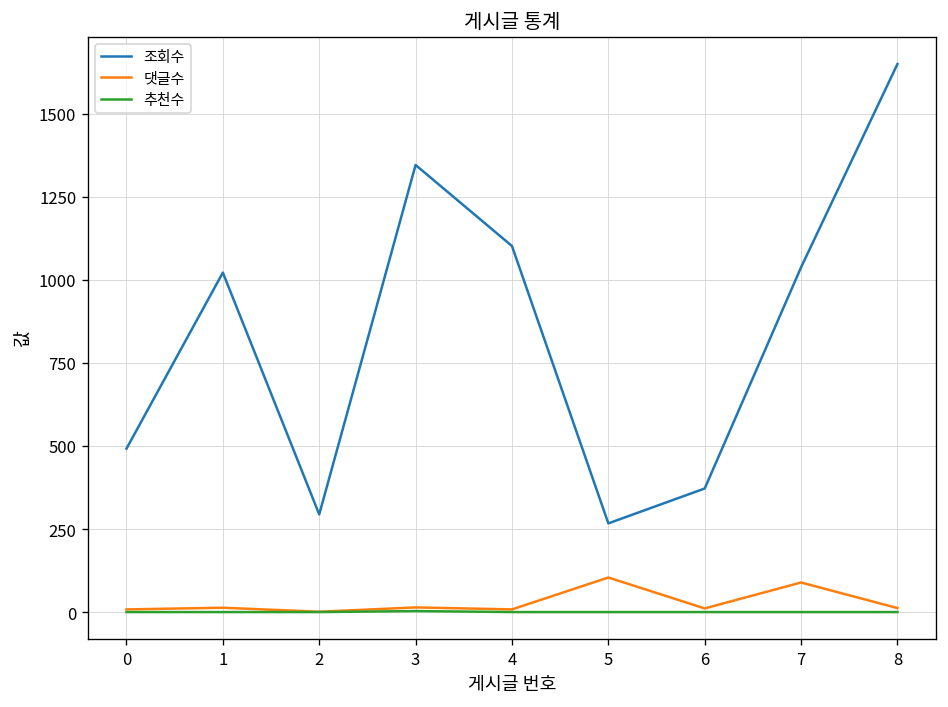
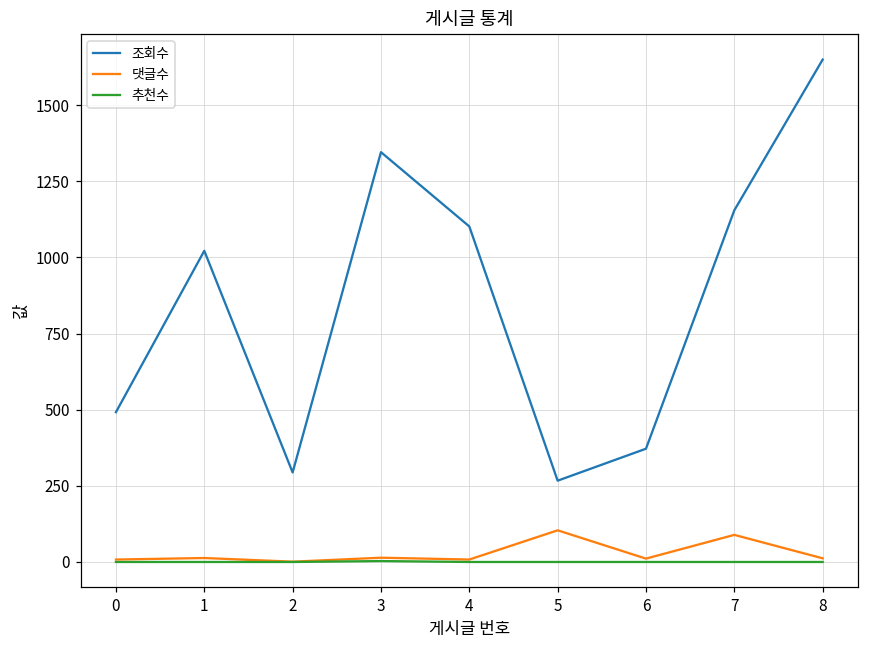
조회수, 7: 1040 -> 1160
